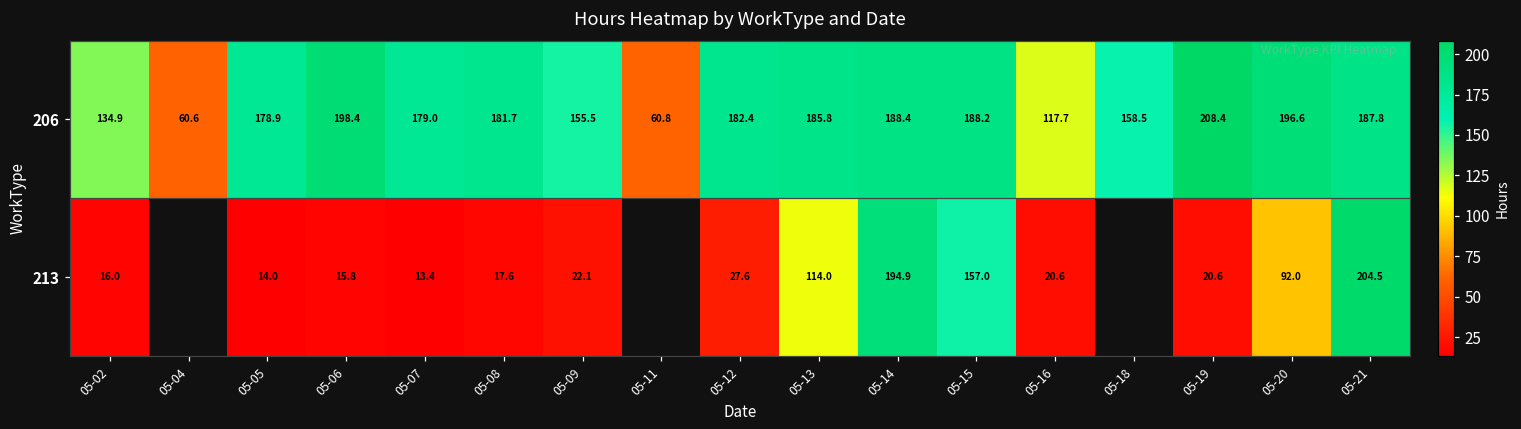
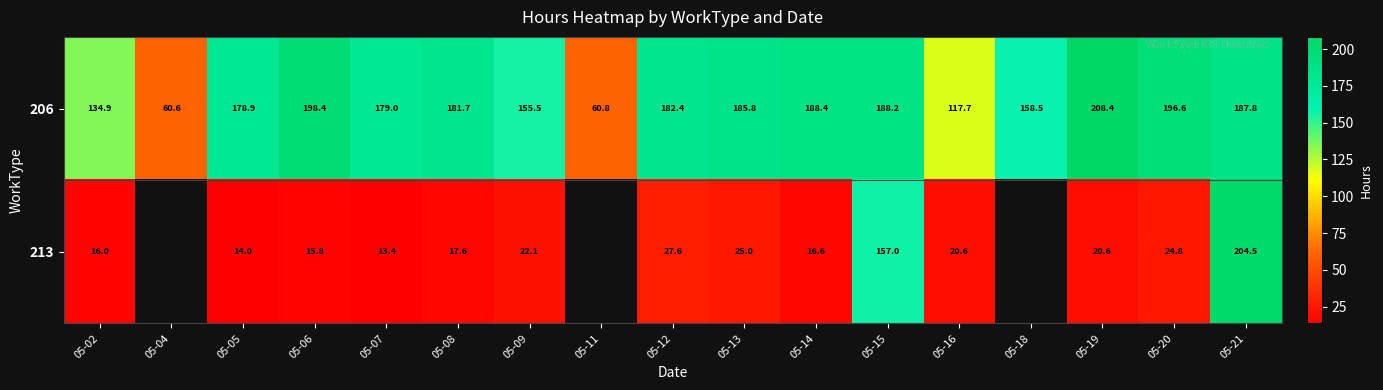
213, 05-13: 114.0 -> 25.0
213, 05-14: 194.9 -> 16.6
213, 05-20: 92.0 -> 24.8
